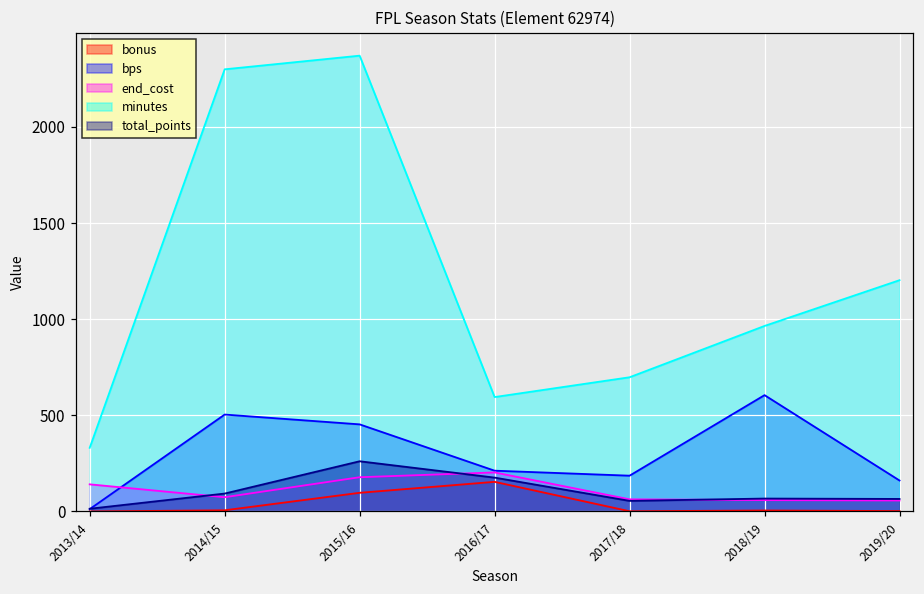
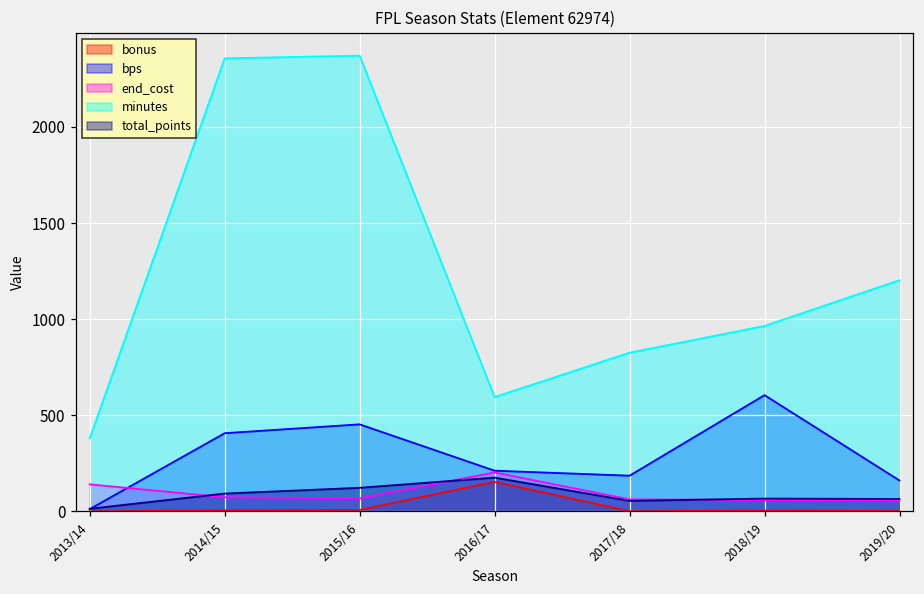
minutes, 2013/14: 330 -> 380
bps, 2014/15: 500 -> 410
minutes, 2014/15: 2300 -> 2360
bonus, 2015/16: 100 -> 10
end_cost, 2015/16: 180 -> 70
total_points, 2015/16: 260 -> 120
minutes, 2017/18: 700 -> 830
